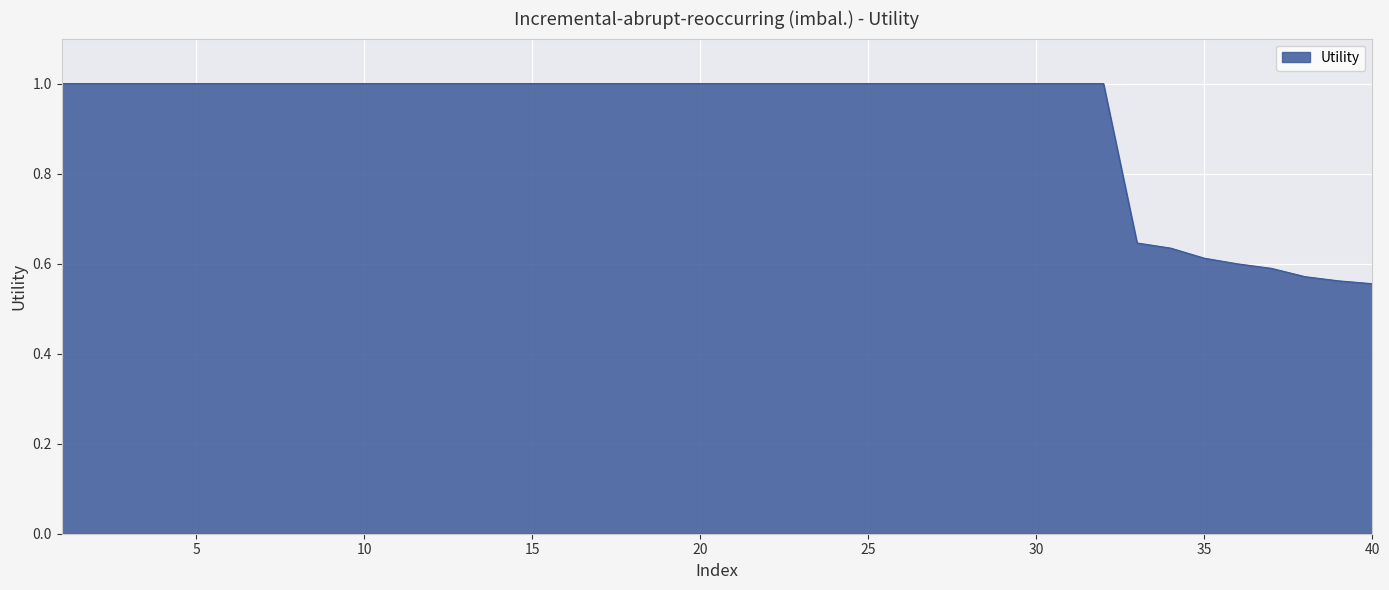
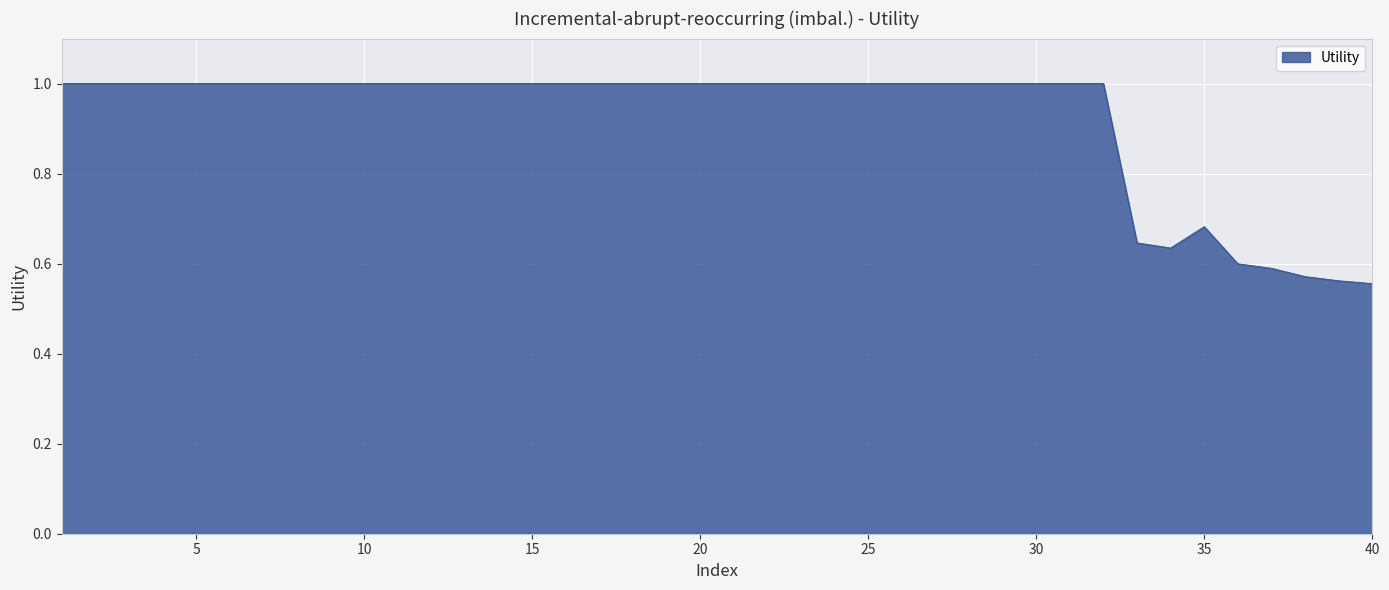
35: 0.61 -> 0.68
